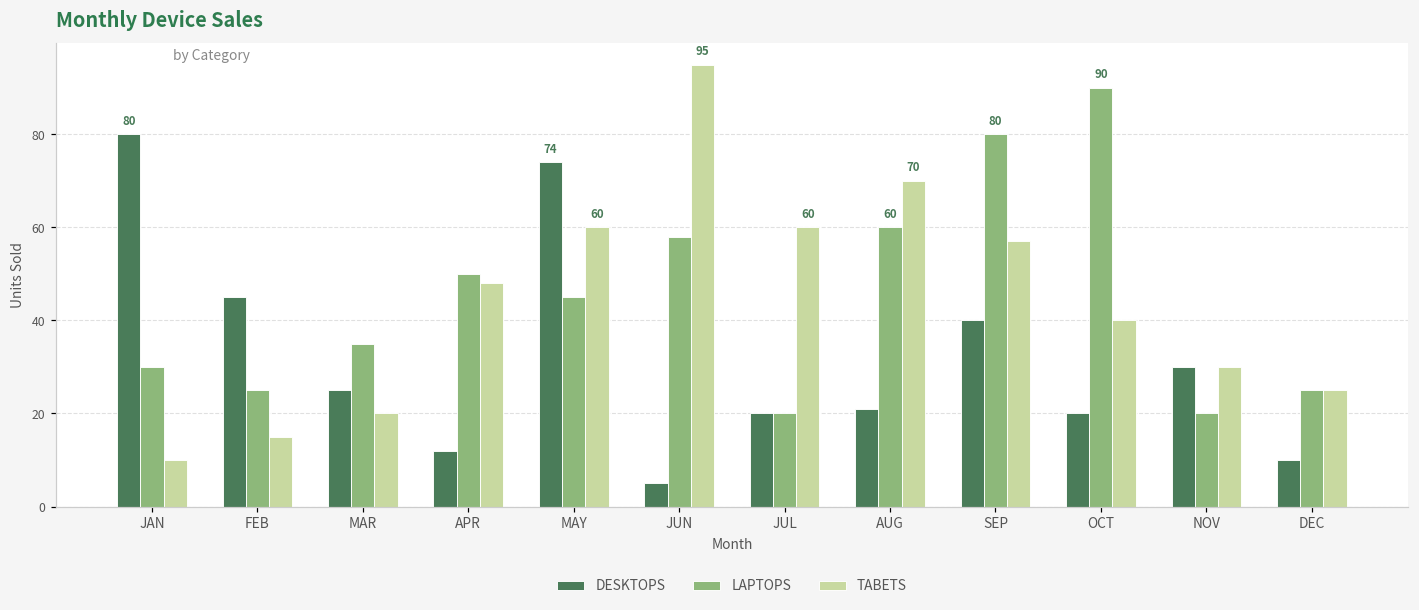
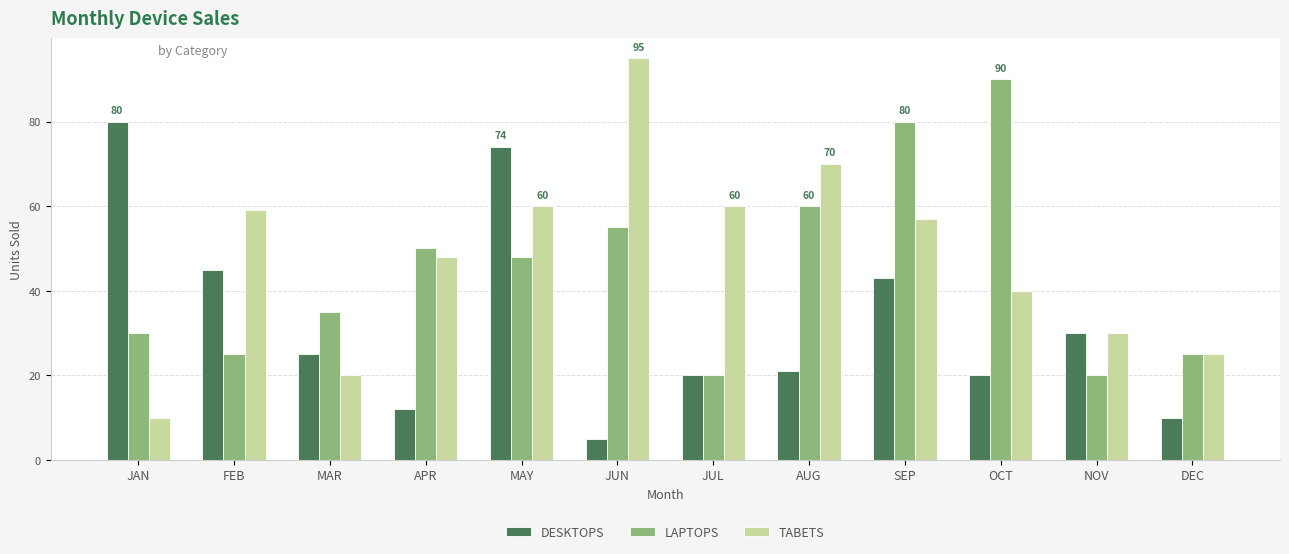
TABETS, FEB: 15 -> 59
LAPTOPS, MAY: 45 -> 48
LAPTOPS, JUN: 58 -> 55
DESKTOPS, SEP: 40 -> 43
